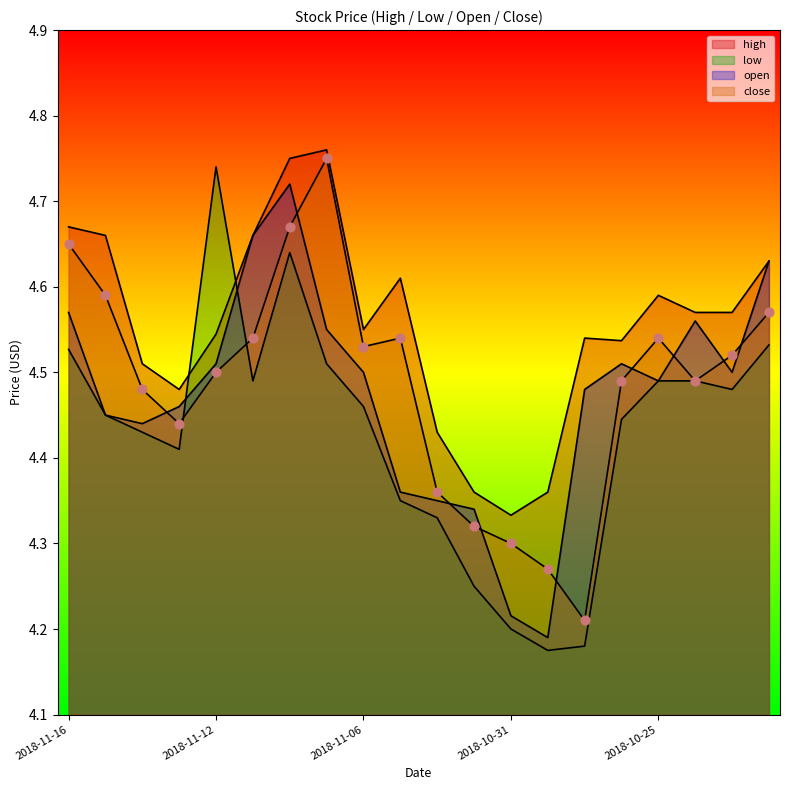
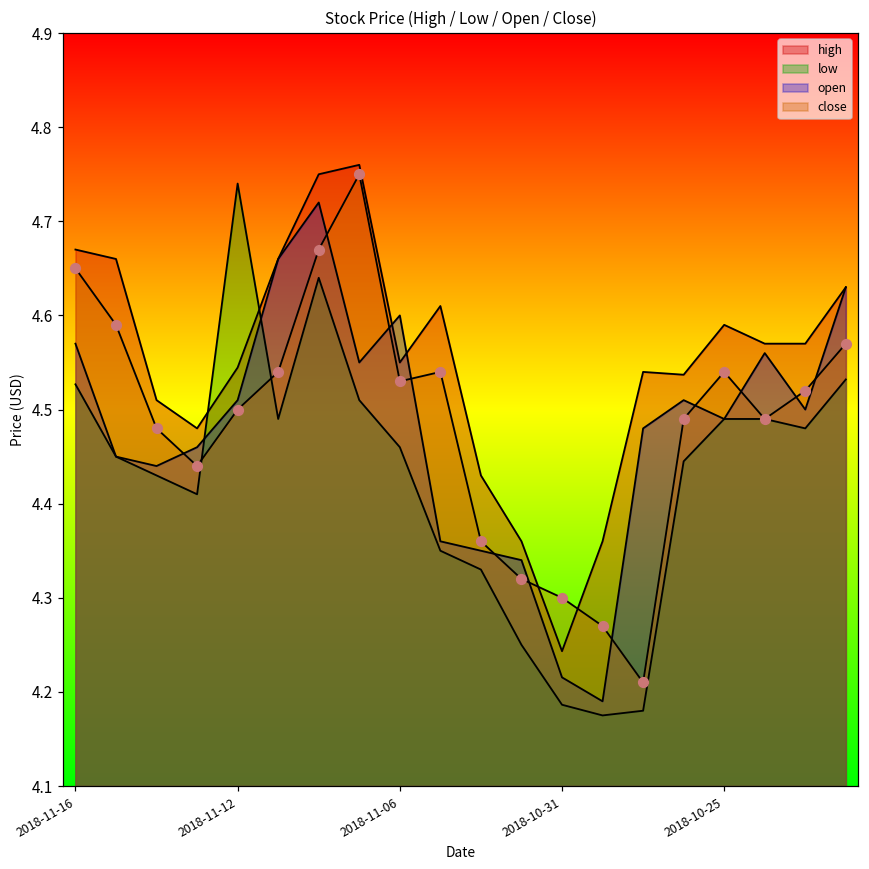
open, 2018-11-06: 4.5 -> 4.6
high, 2018-10-31: 4.33 -> 4.24
low, 2018-10-31: 4.20 -> 4.19
